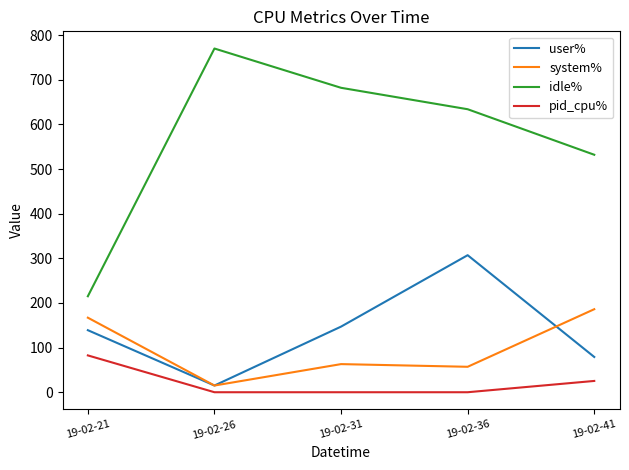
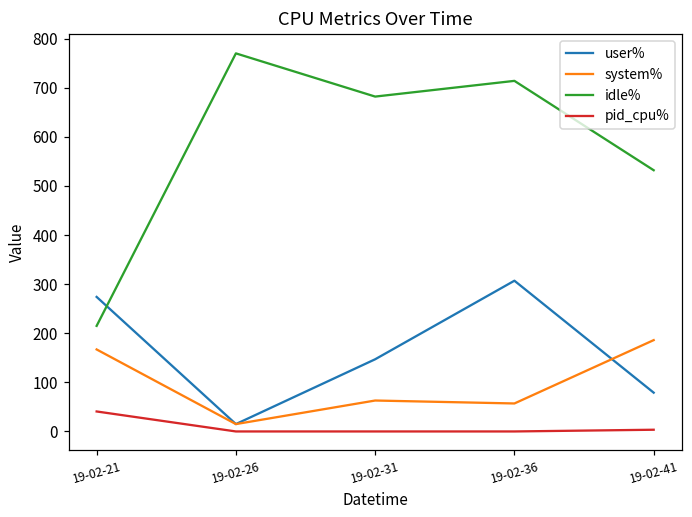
user%, 19-02-21: 140 -> 270
pid_cpu%, 19-02-21: 80 -> 40
idle%, 19-02-36: 630 -> 710
pid_cpu%, 19-02-41: 30 -> 0
